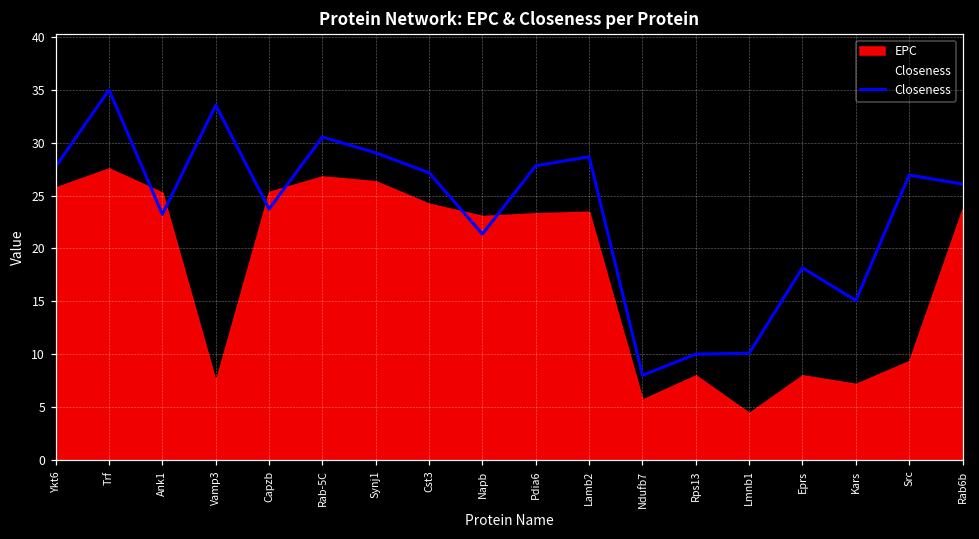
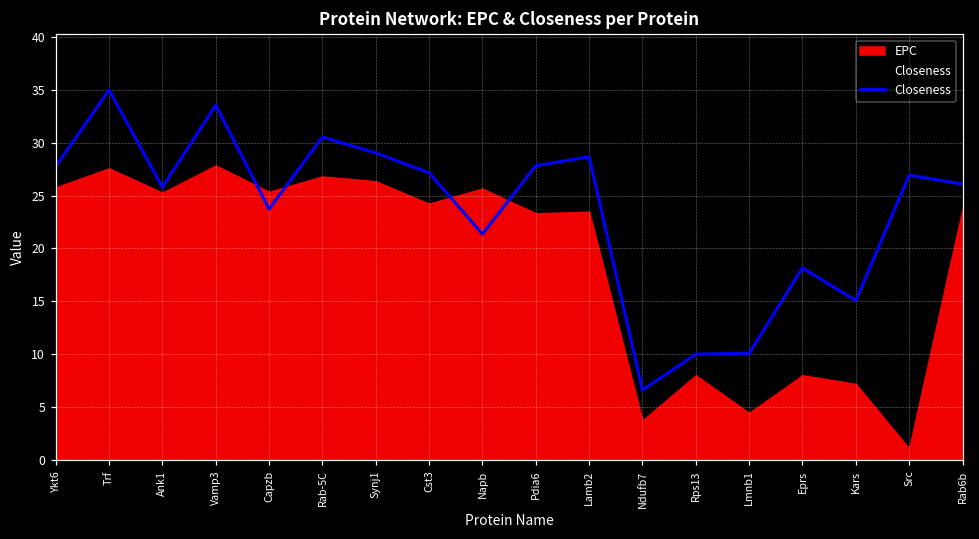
Closeness, Ank1: 23 -> 26
EPC, Vamp3: 7 -> 28
EPC, Napb: 23 -> 26
Closeness, Ndufb7: 8 -> 7
EPC, Ndufb7: 6 -> 4
EPC, Src: 9 -> 1
